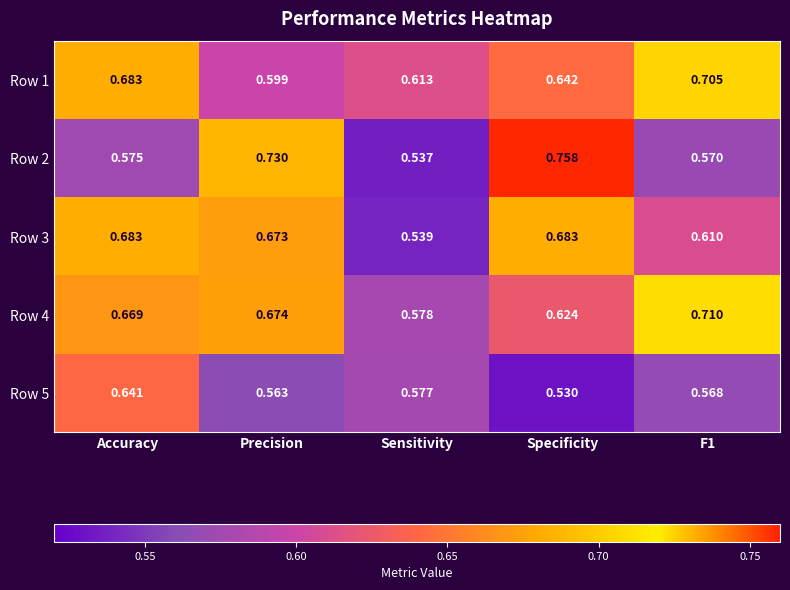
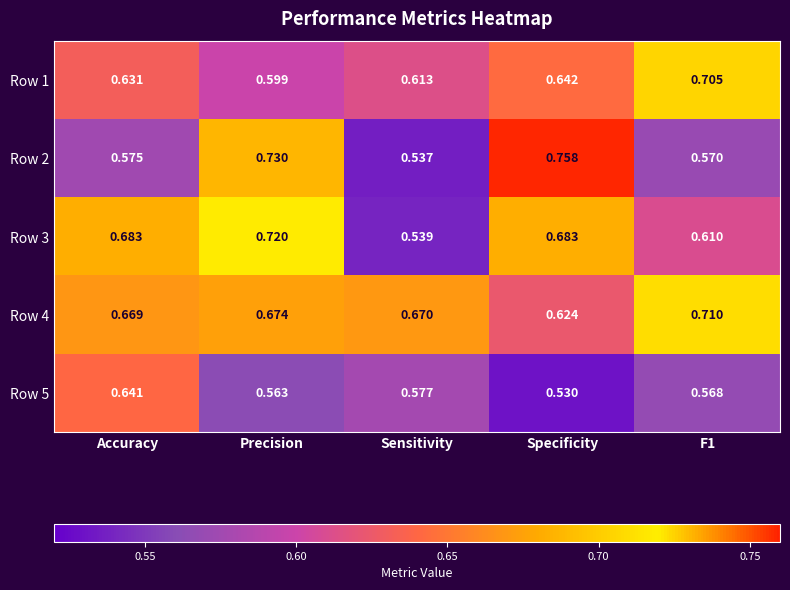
Row 1, Accuracy: 0.683 -> 0.631
Row 3, Precision: 0.673 -> 0.720
Row 4, Sensitivity: 0.578 -> 0.670
